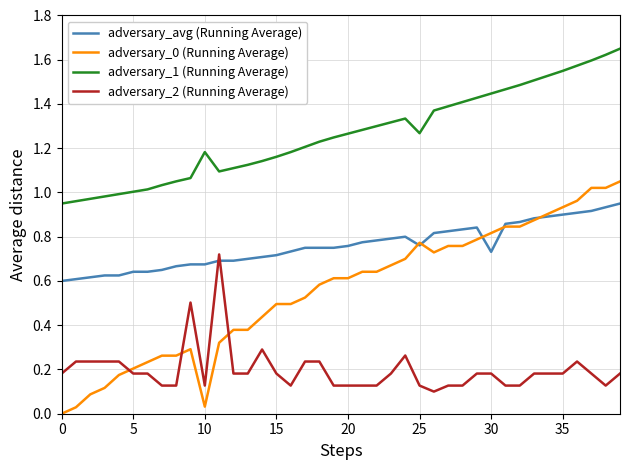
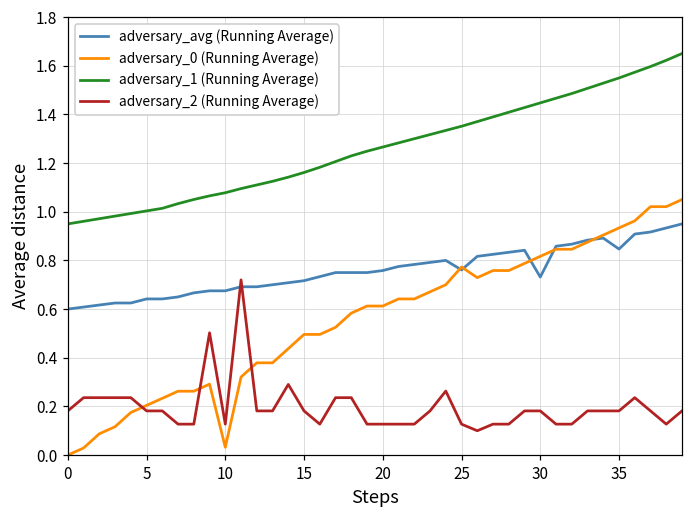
adversary_1 (Running Average), 10: 1.18 -> 1.08
adversary_1 (Running Average), 25: 1.27 -> 1.35
adversary_avg (Running Average), 35: 0.90 -> 0.85
